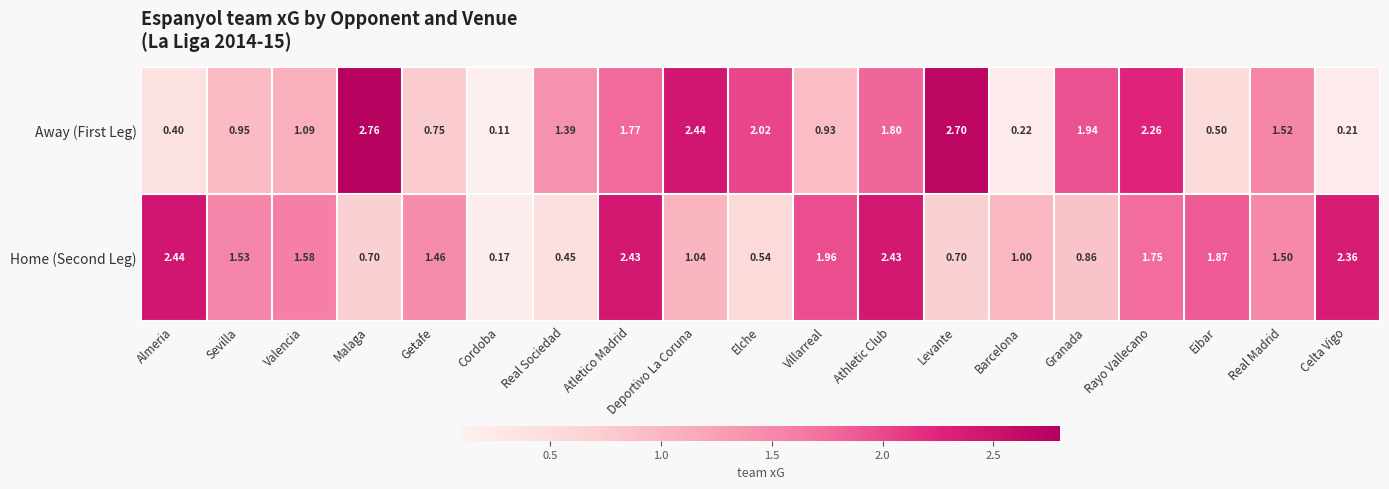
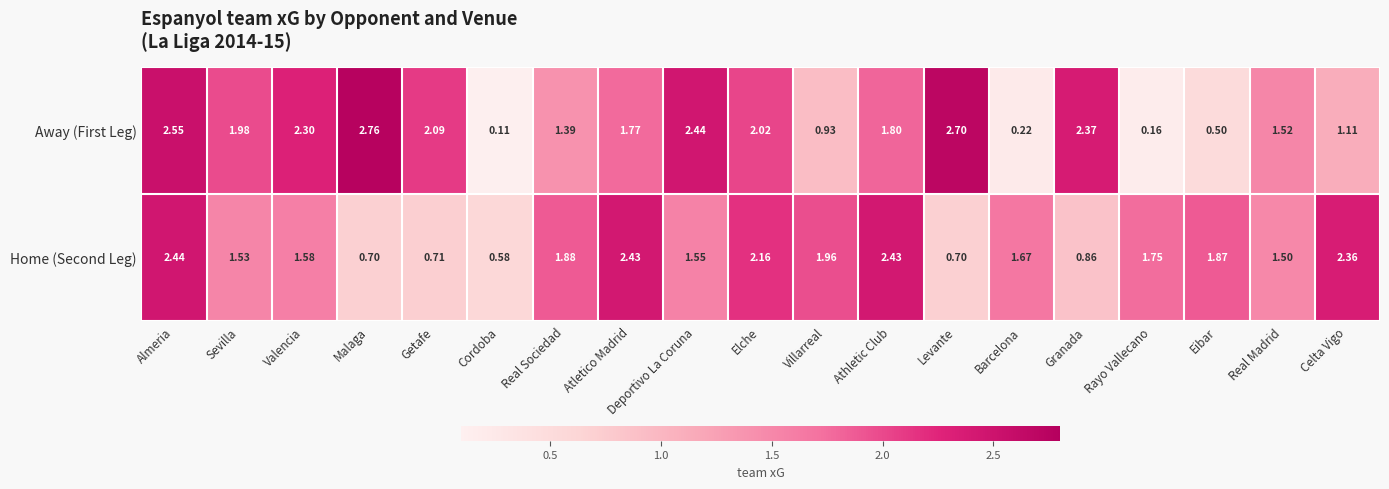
Away (First Leg), Almeria: 0.40 -> 2.55
Away (First Leg), Sevilla: 0.95 -> 1.98
Away (First Leg), Valencia: 1.09 -> 2.30
Away (First Leg), Getafe: 0.75 -> 2.09
Away (First Leg), Granada: 1.94 -> 2.37
Away (First Leg), Rayo Vallecano: 2.26 -> 0.16
Away (First Leg), Celta Vigo: 0.21 -> 1.11
Home (Second Leg), Getafe: 1.46 -> 0.71
Home (Second Leg), Cordoba: 0.17 -> 0.58
Home (Second Leg), Real Sociedad: 0.45 -> 1.88
Home (Second Leg), Deportivo La Coruna: 1.04 -> 1.55
Home (Second Leg), Elche: 0.54 -> 2.16
Home (Second Leg), Barcelona: 1.00 -> 1.67
